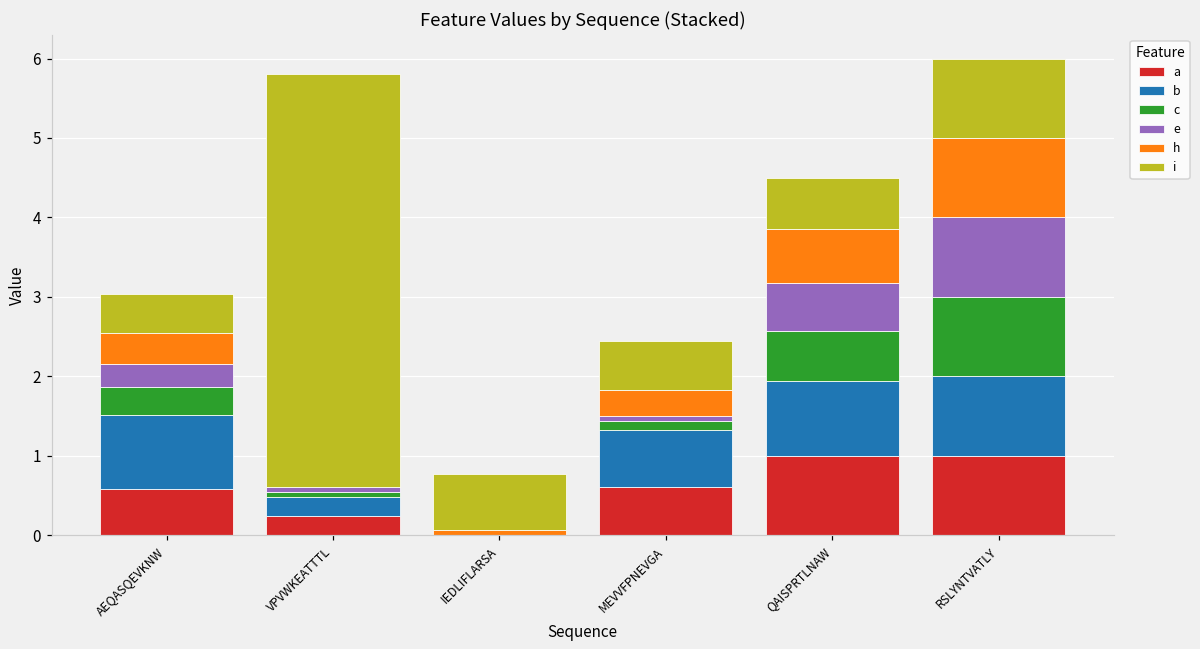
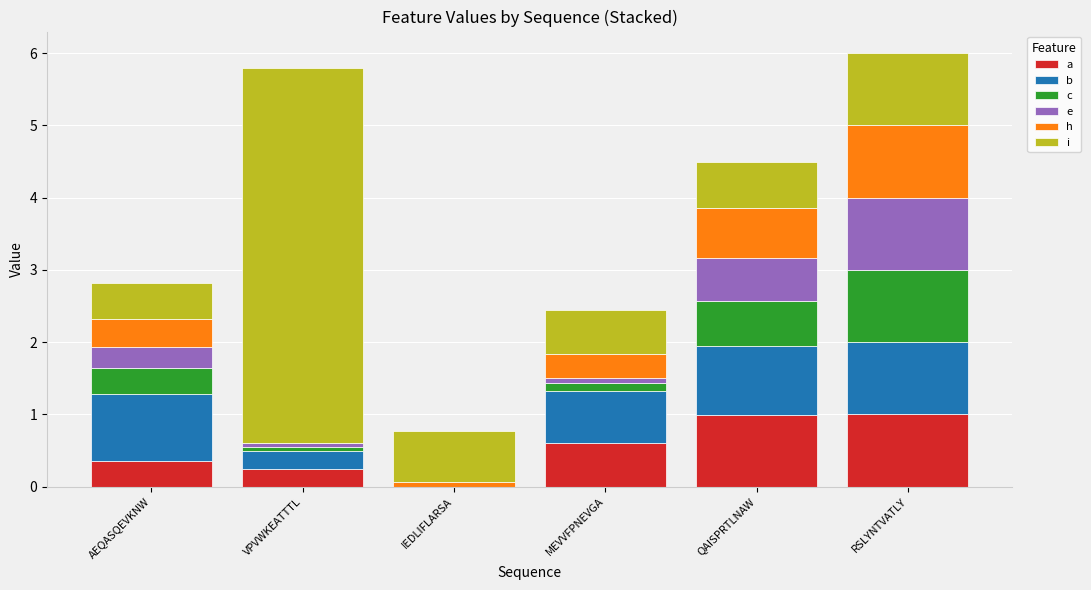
a, AEQASQEVKNW: 0.6 -> 0.4
